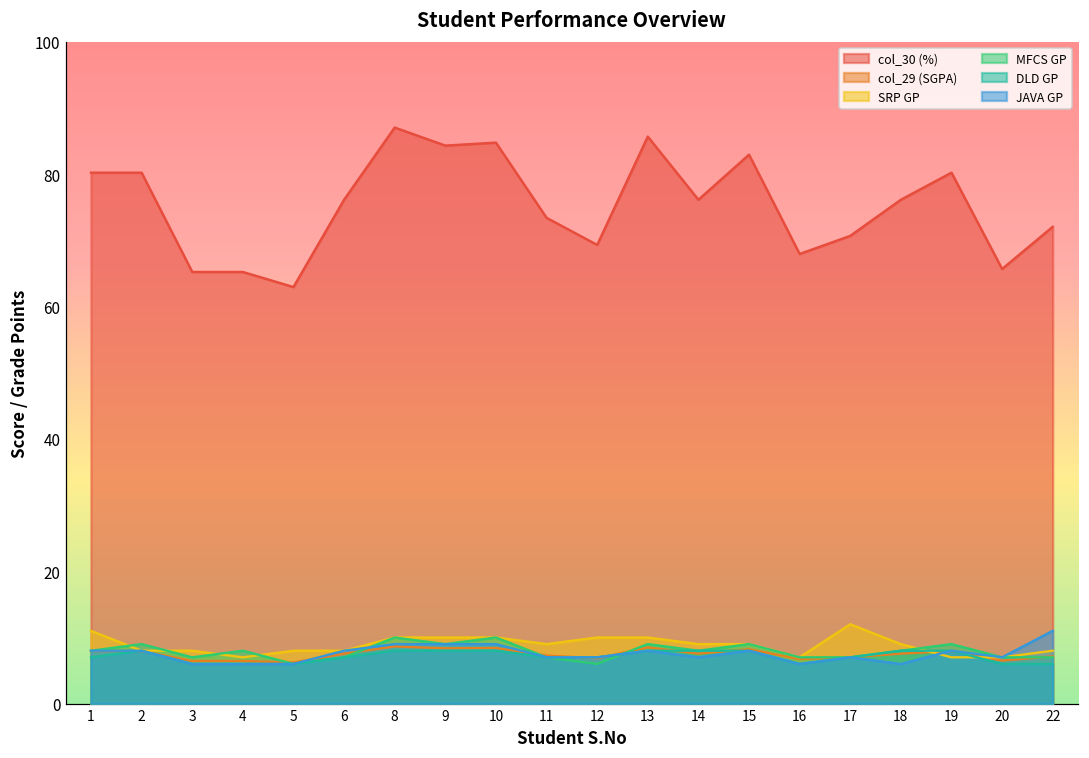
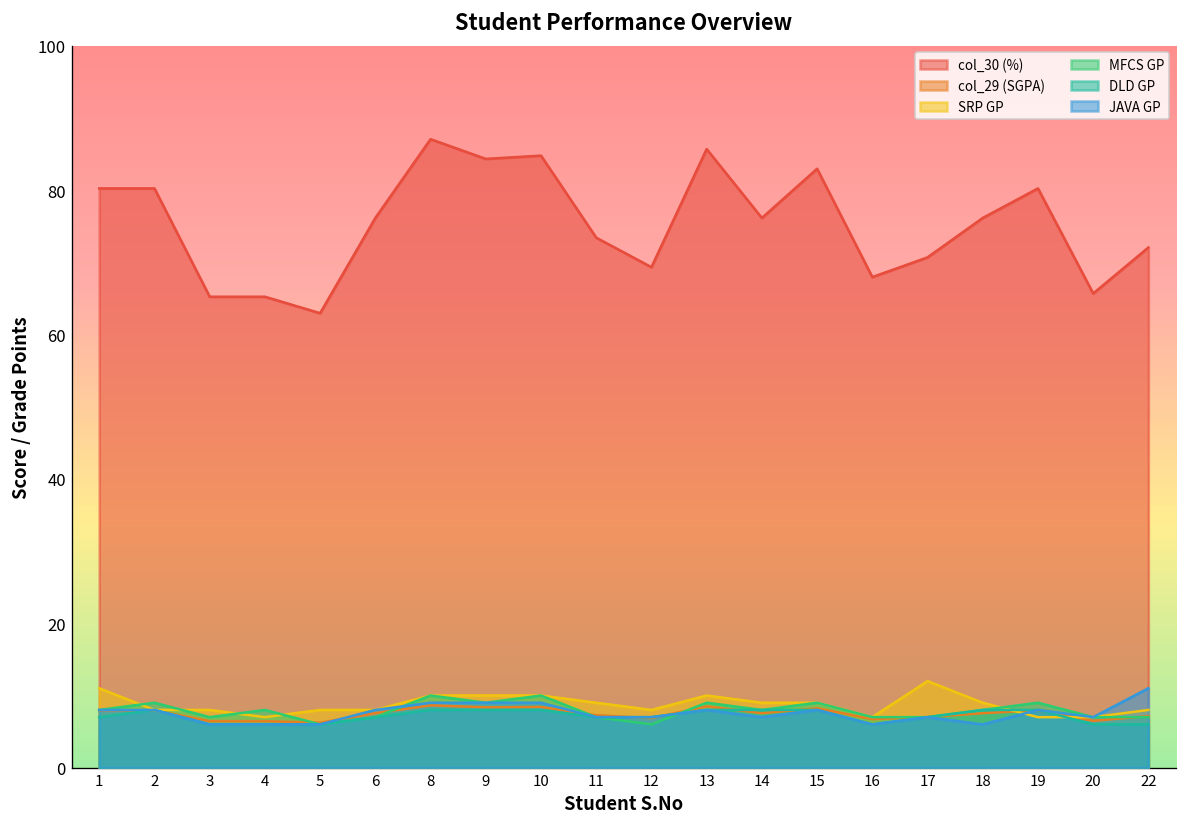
SRP GP, 12: 10 -> 8
